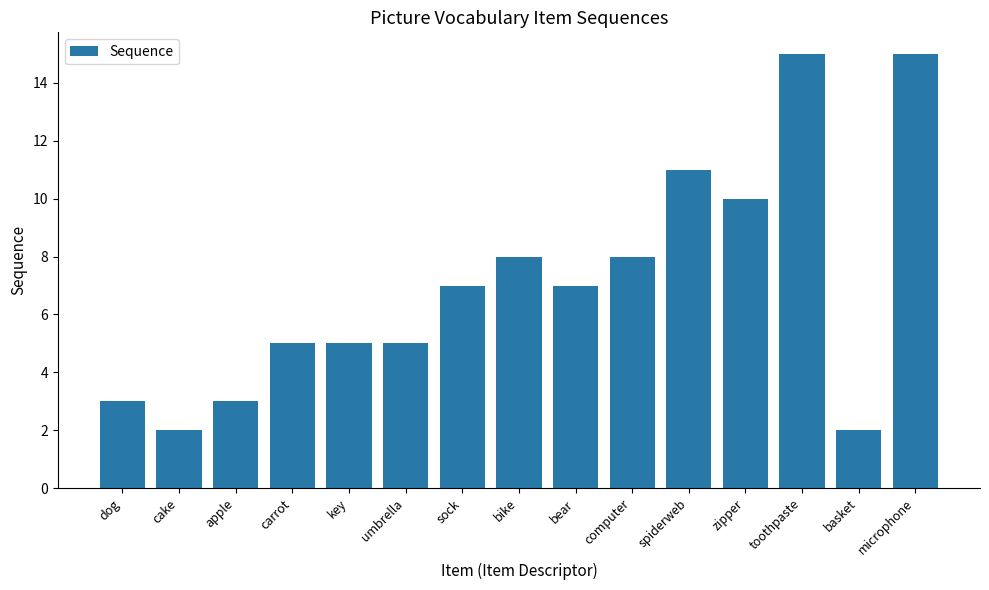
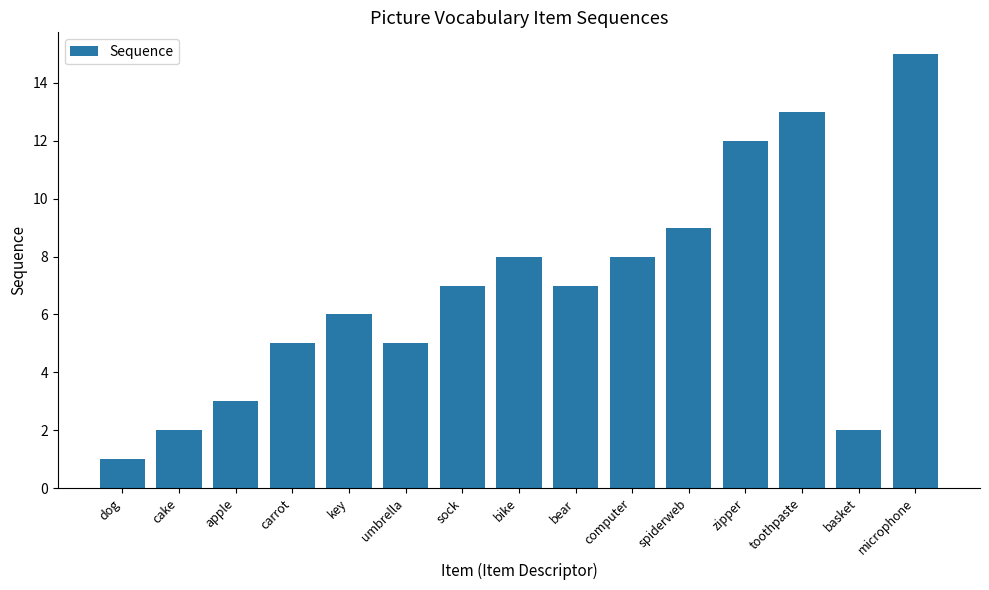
dog: 3 -> 1
key: 5 -> 6
spiderweb: 11 -> 9
zipper: 10 -> 12
toothpaste: 15 -> 13
